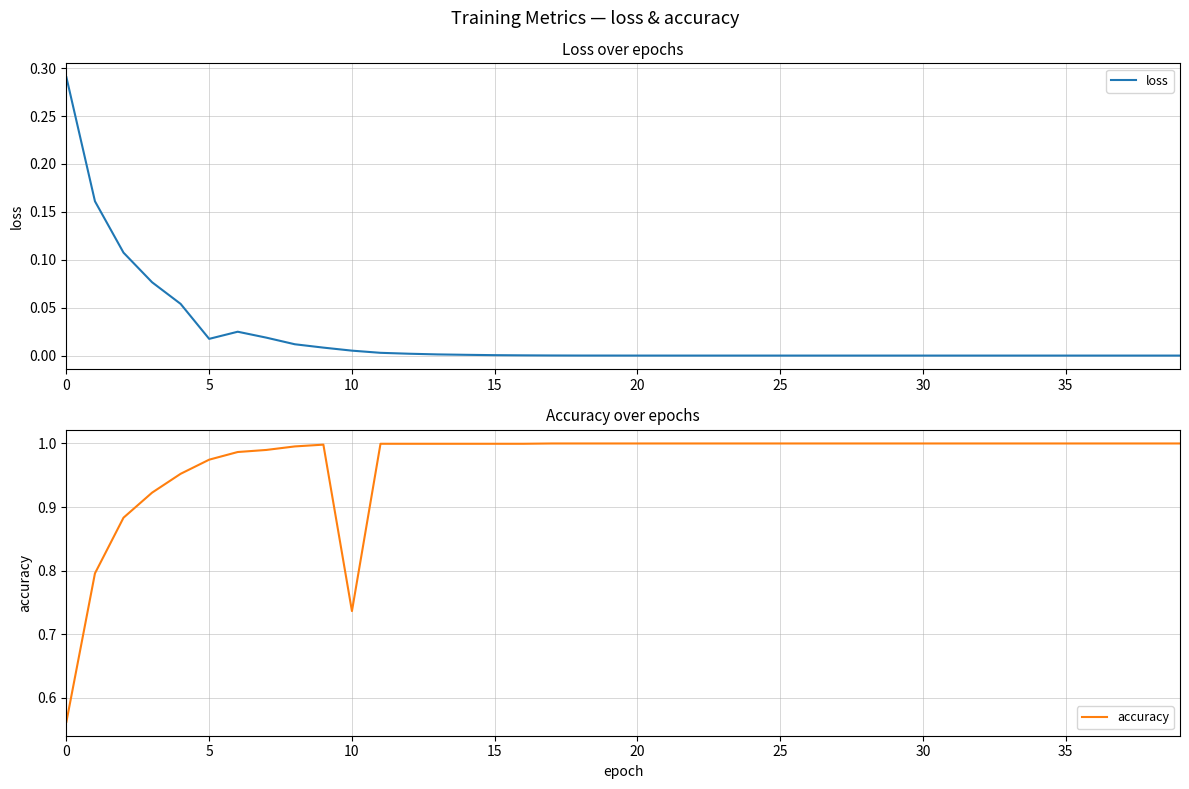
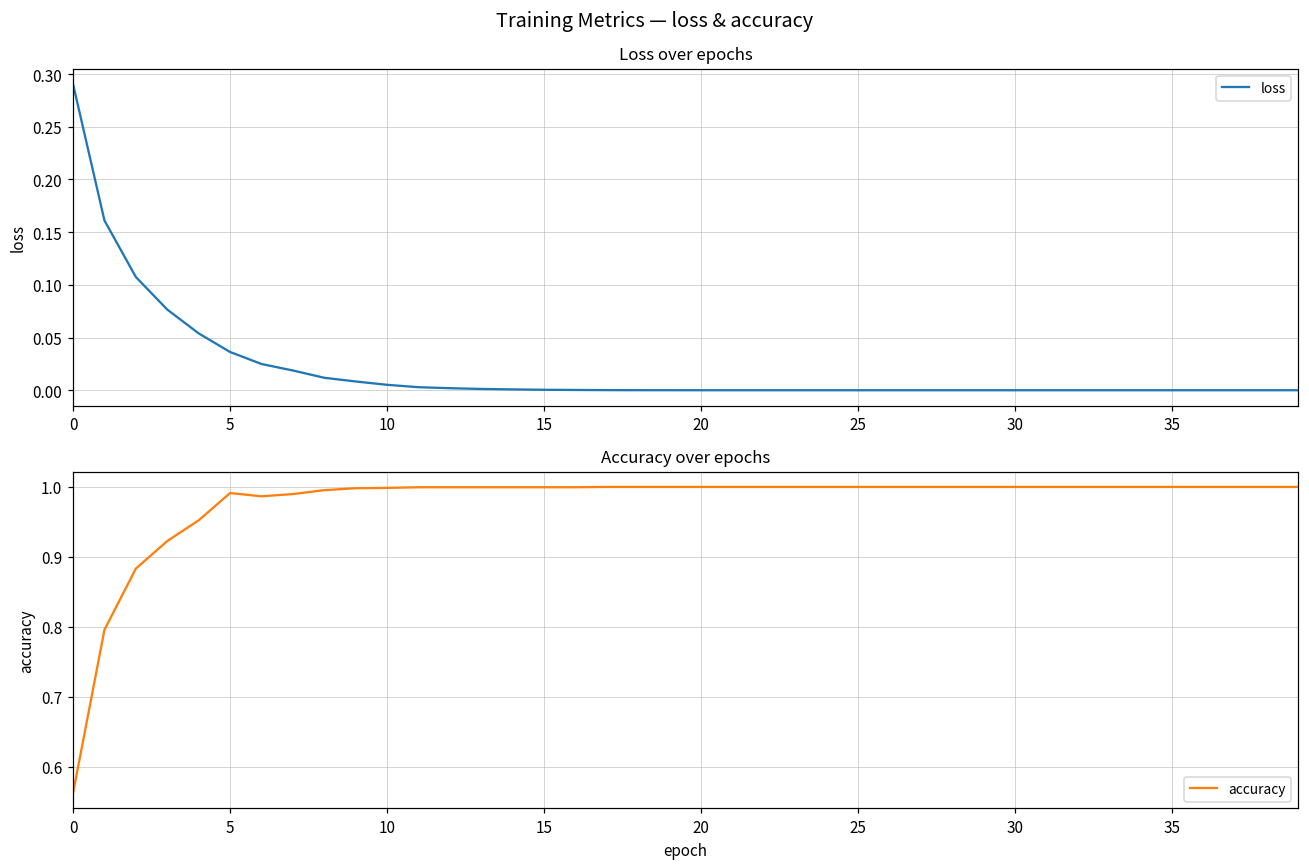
Loss over epochs, 5: 0.02 -> 0.04
Accuracy over epochs, 5: 0.97 -> 0.99
Accuracy over epochs, 10: 0.74 -> 1.00
